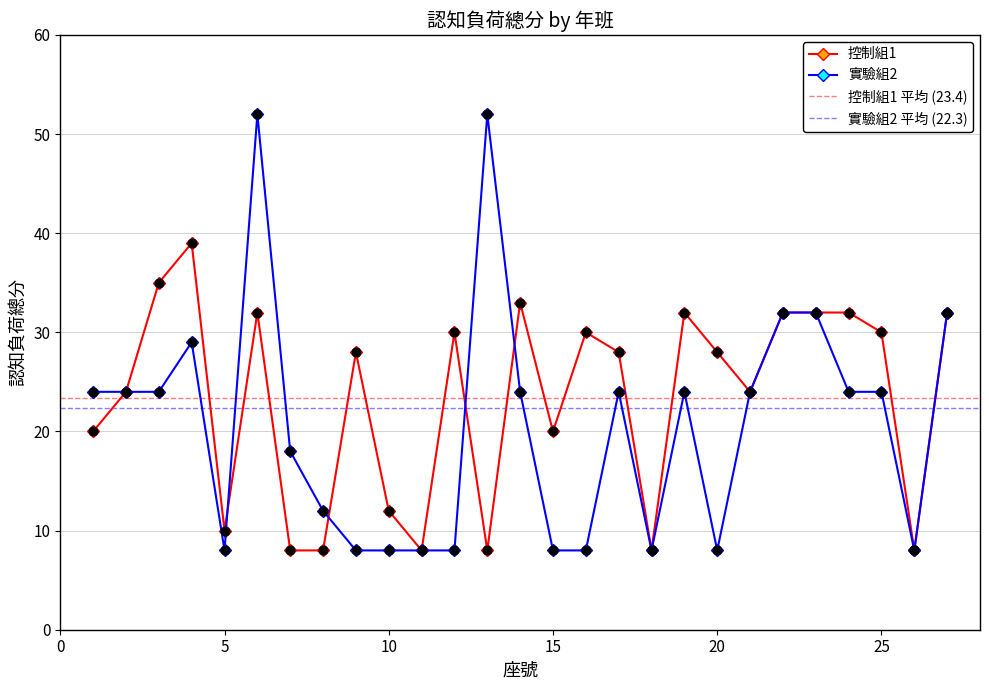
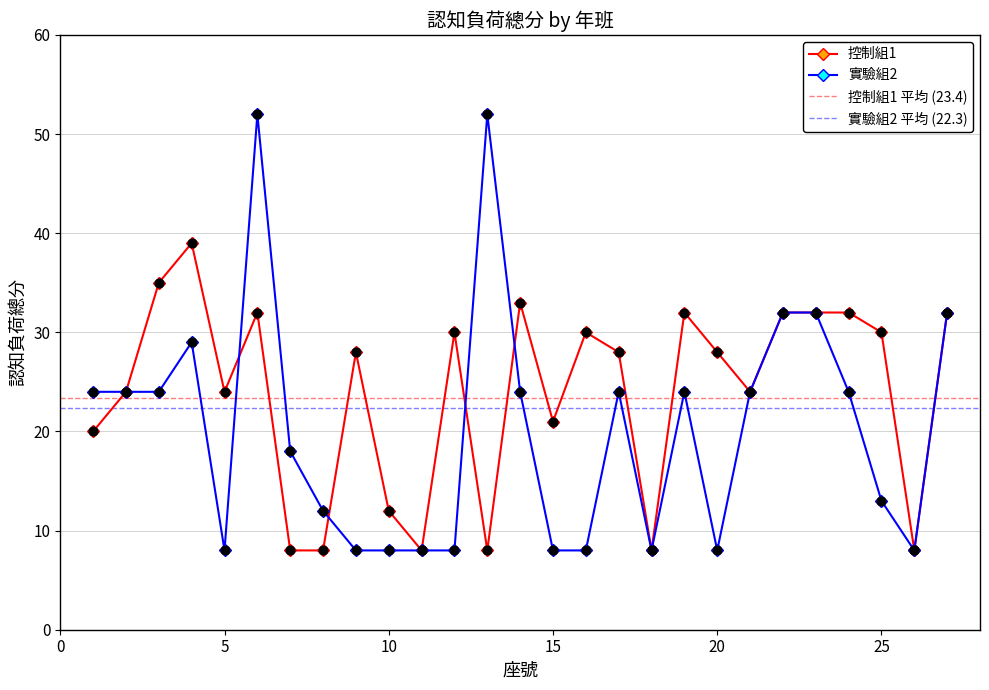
控制組1, 5: 10 -> 24
控制組1, 15: 20 -> 21
實驗組2, 25: 24 -> 13
